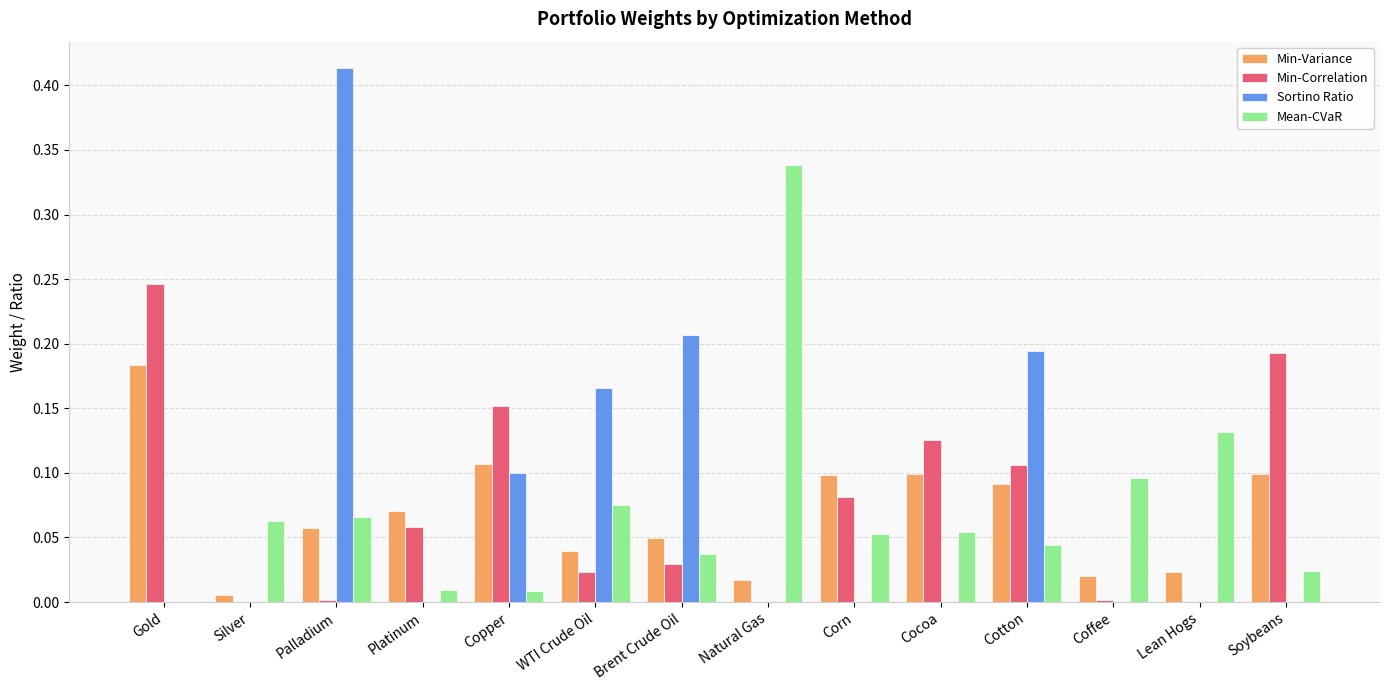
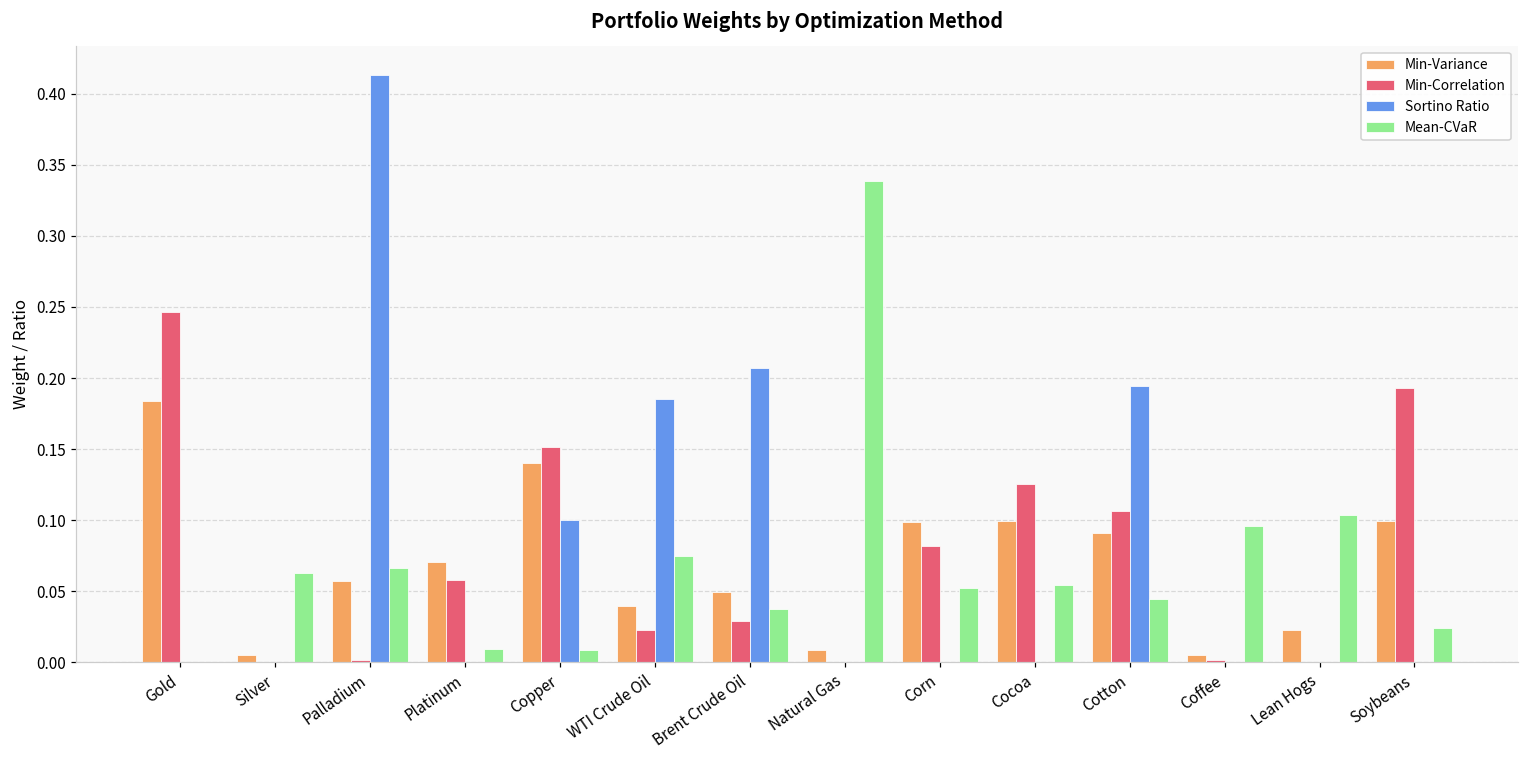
Min-Variance, Copper: 0.107 -> 0.140
Sortino Ratio, WTI Crude Oil: 0.166 -> 0.185
Min-Variance, Natural Gas: 0.017 -> 0.008
Min-Variance, Coffee: 0.020 -> 0.005
Mean-CVaR, Lean Hogs: 0.131 -> 0.104
